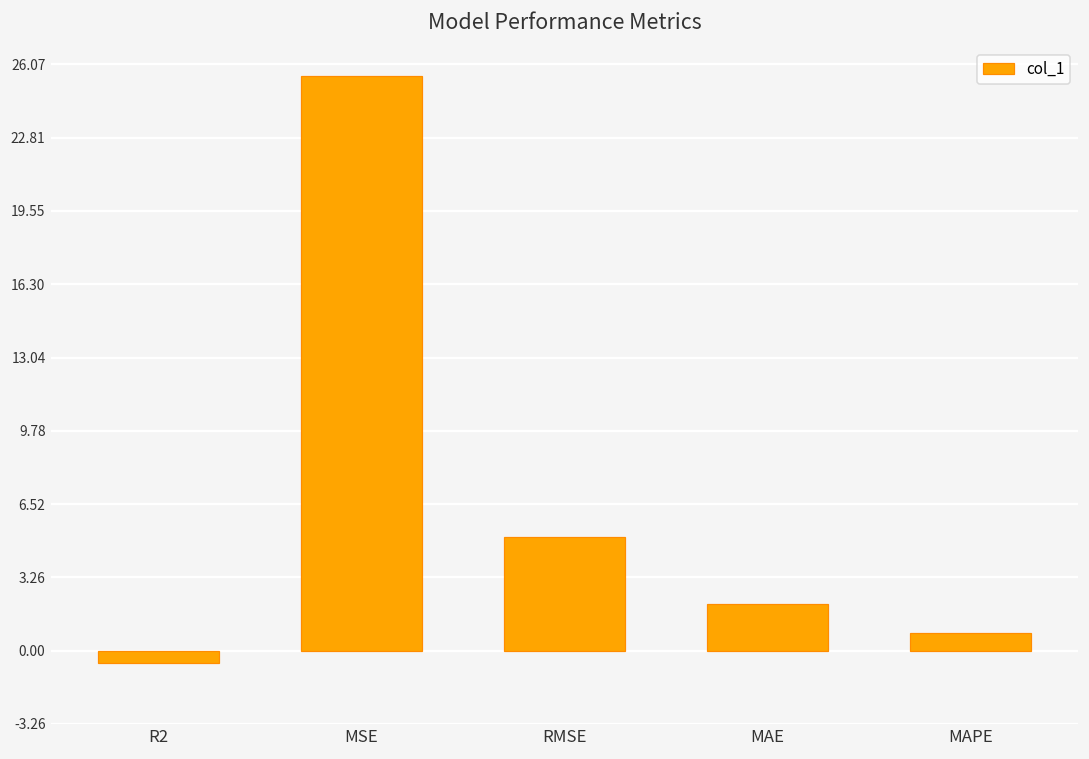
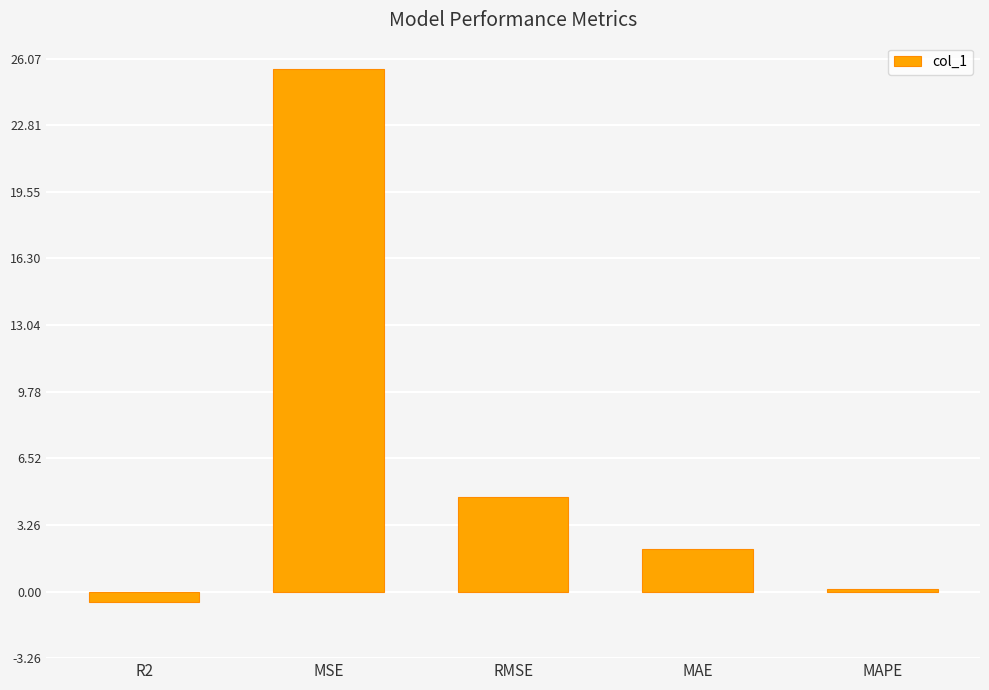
RMSE: 5.1 -> 4.6
MAPE: 0.8 -> 0.1
